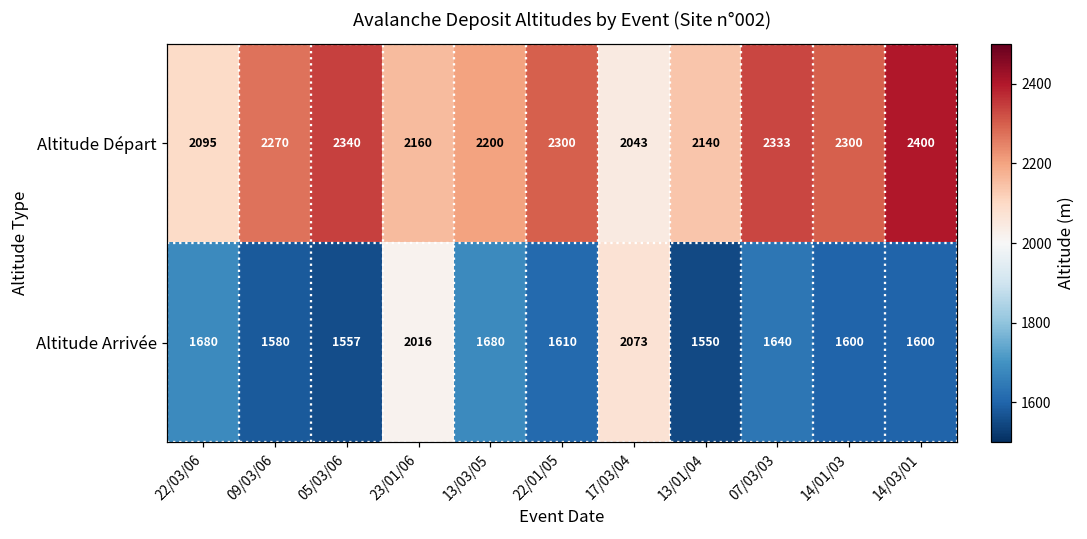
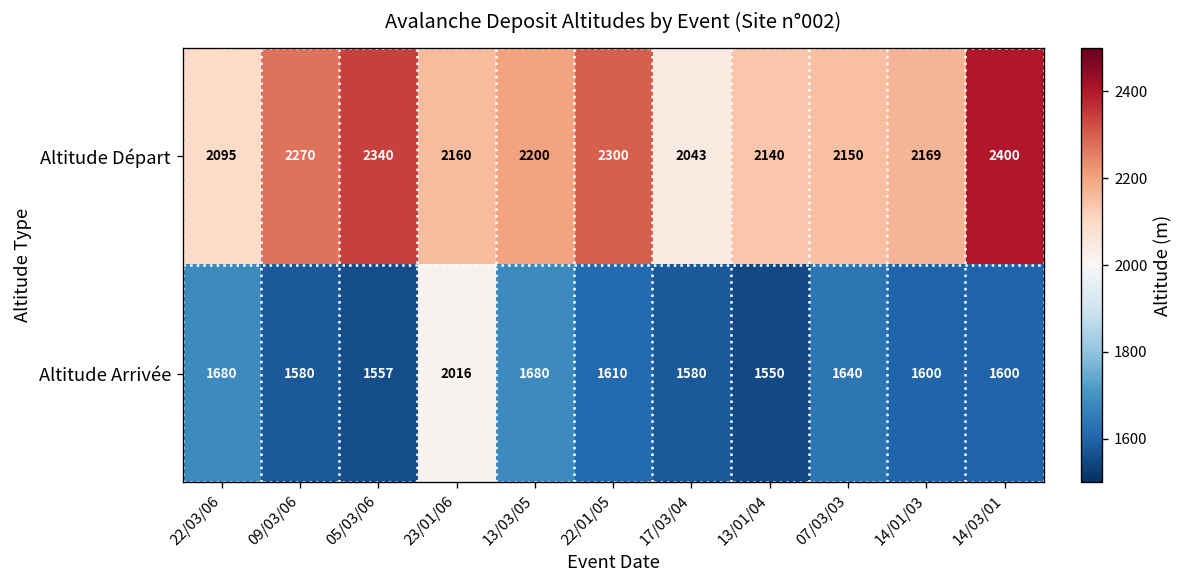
Altitude Départ, 07/03/03: 2333 -> 2150
Altitude Départ, 14/01/03: 2300 -> 2169
Altitude Arrivée, 17/03/04: 2073 -> 1580
